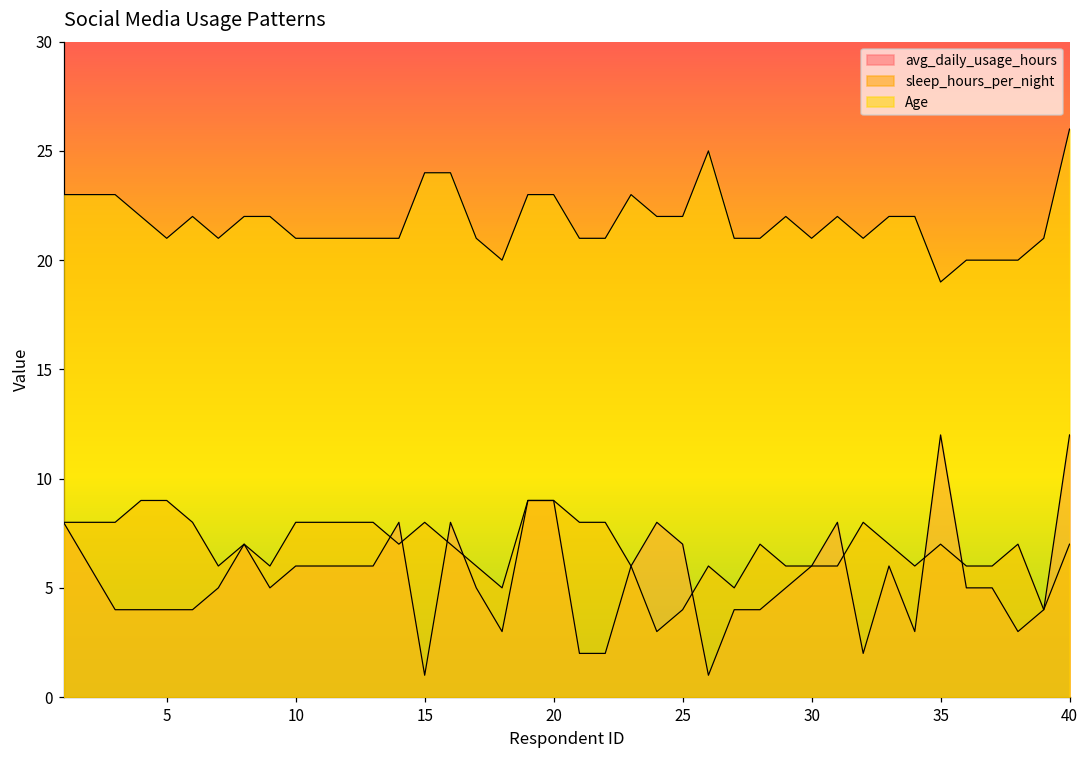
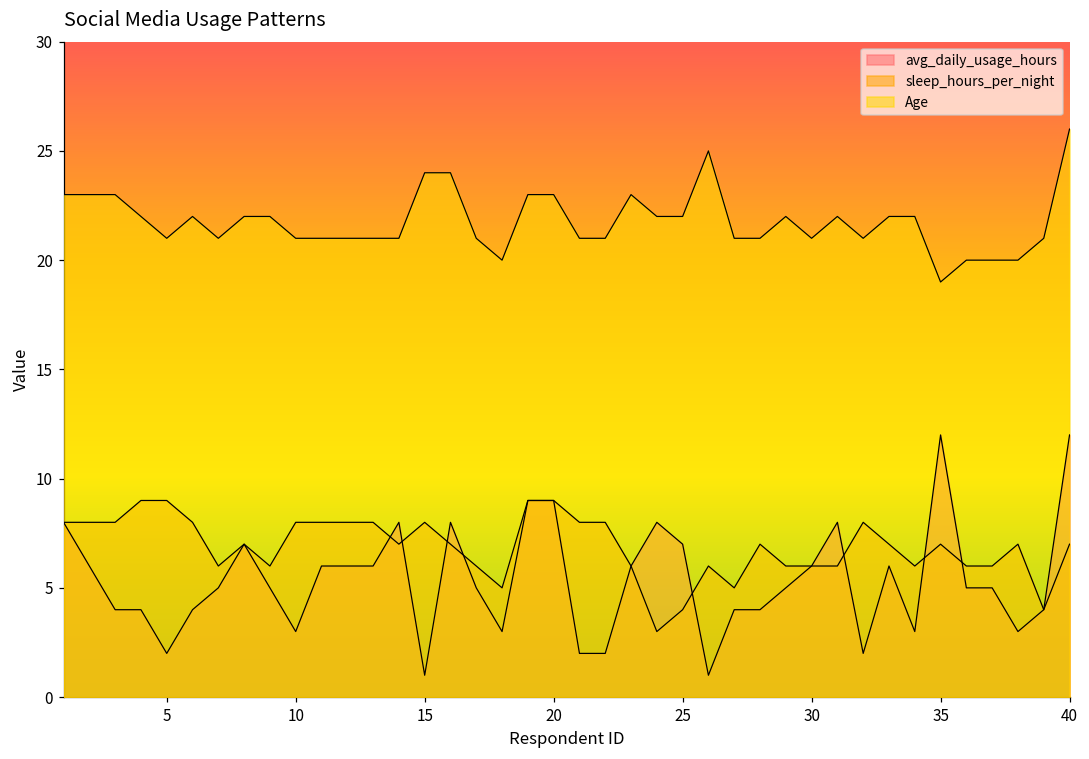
avg_daily_usage_hours, 5: 4 -> 2
avg_daily_usage_hours, 10: 6 -> 3
